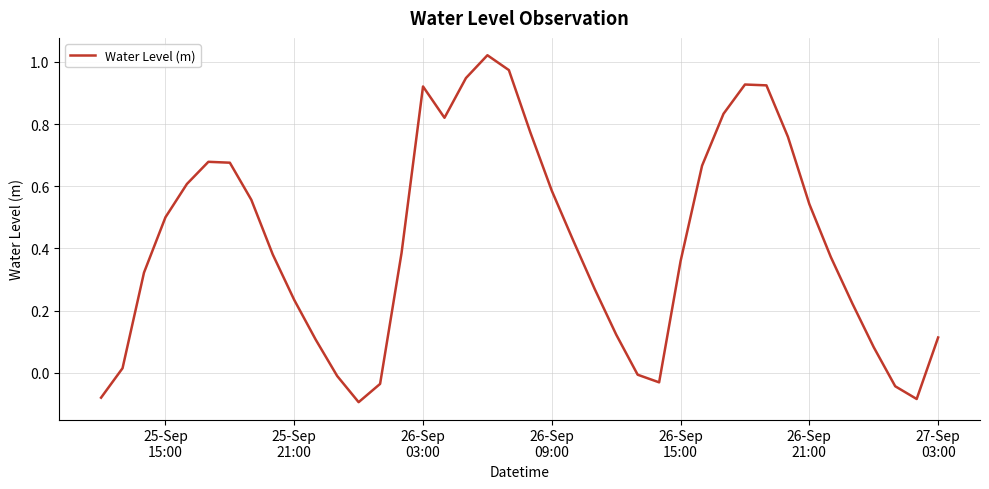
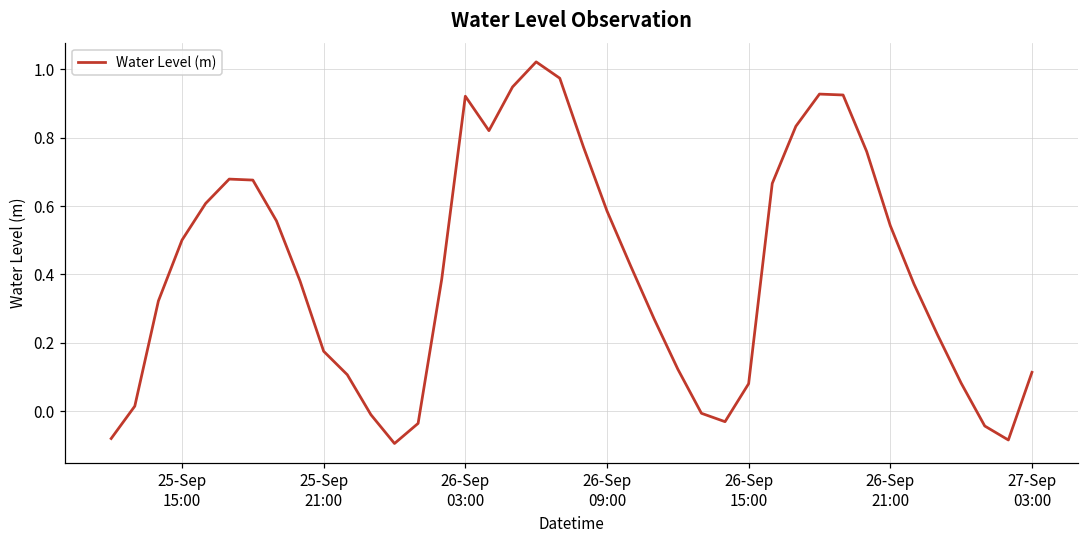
25-Sep 21:00: 0.23 -> 0.18
26-Sep 15:00: 0.36 -> 0.08
